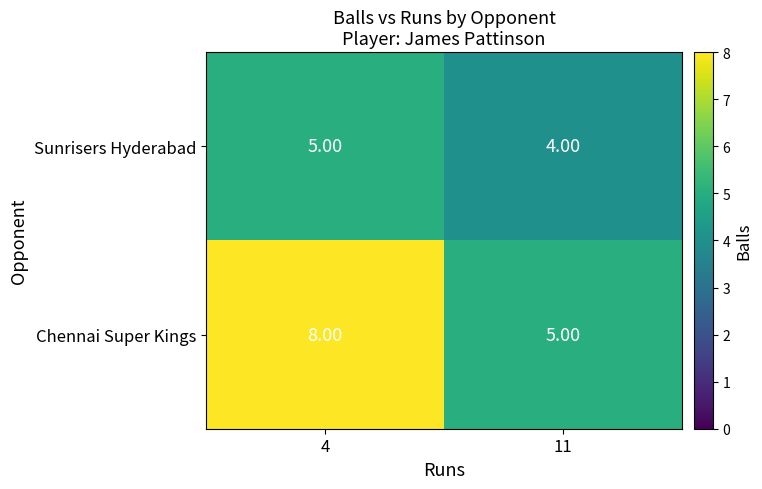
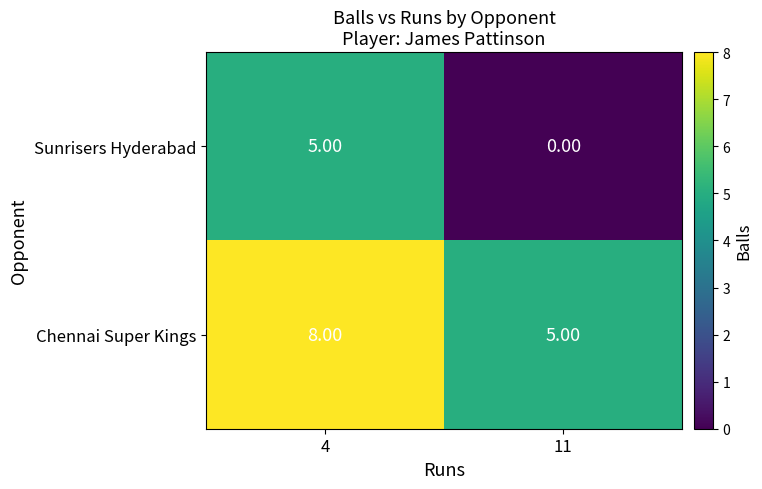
Sunrisers Hyderabad, 11: 4.00 -> 0.00
